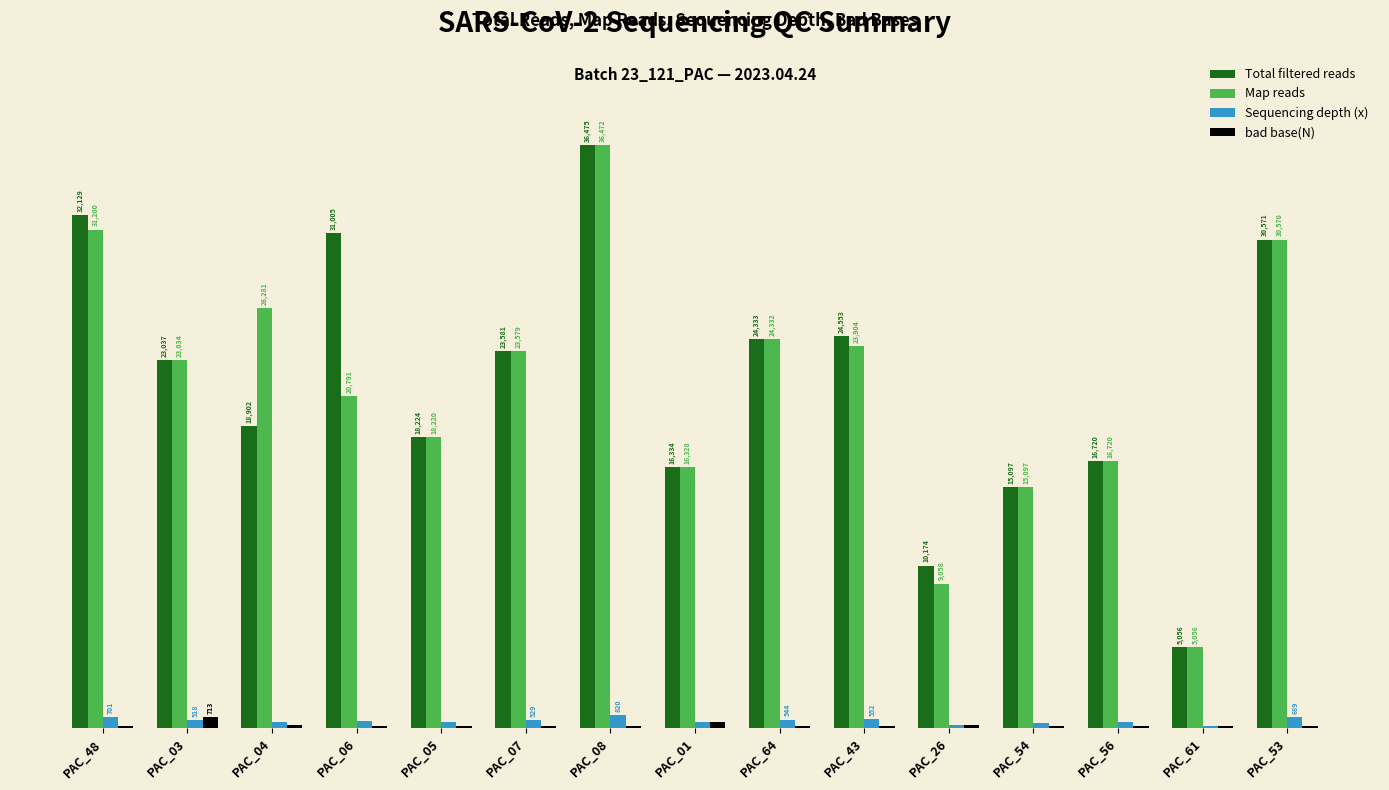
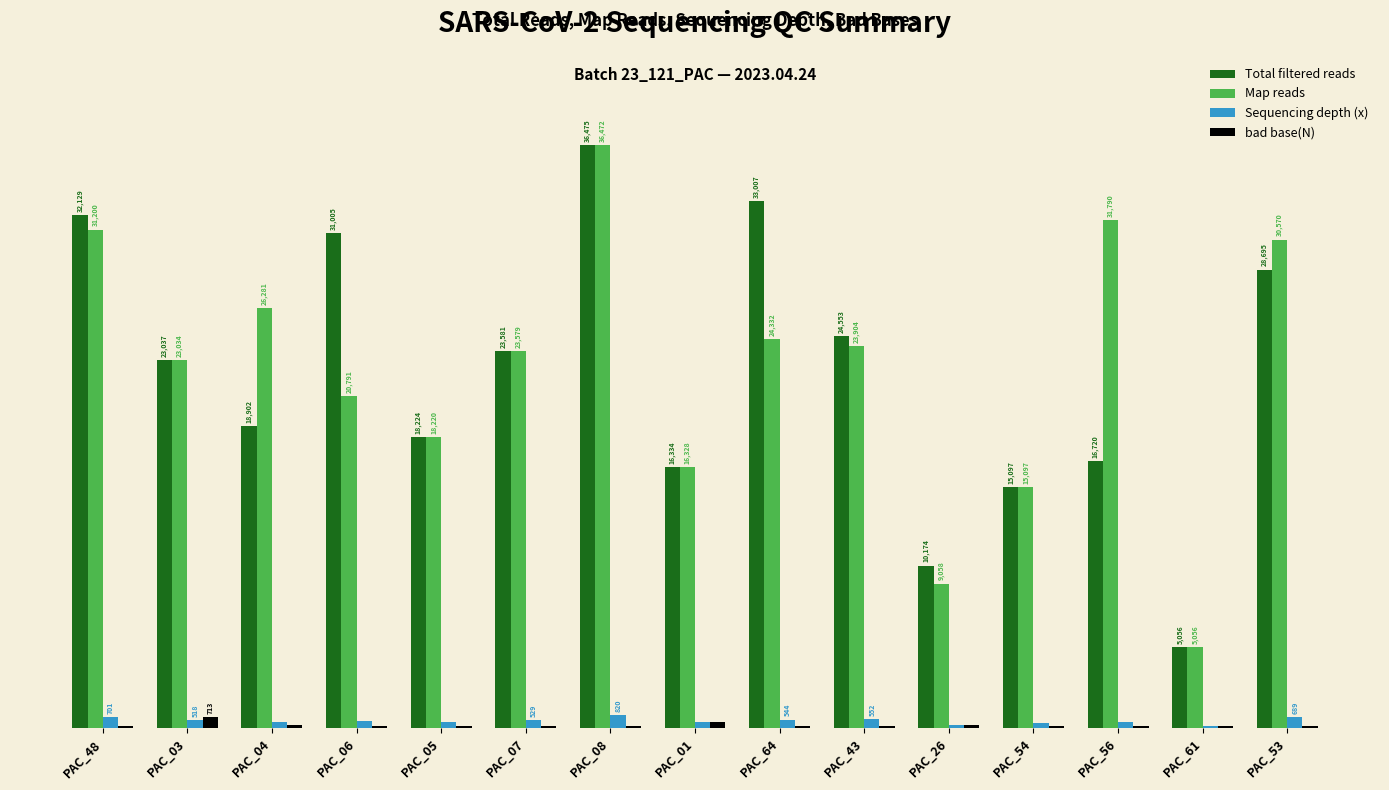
Total filtered reads, PAC_64: 24,333 -> 33,007
Map reads, PAC_56: 16,720 -> 31,790
Total filtered reads, PAC_53: 30,571 -> 28,695
